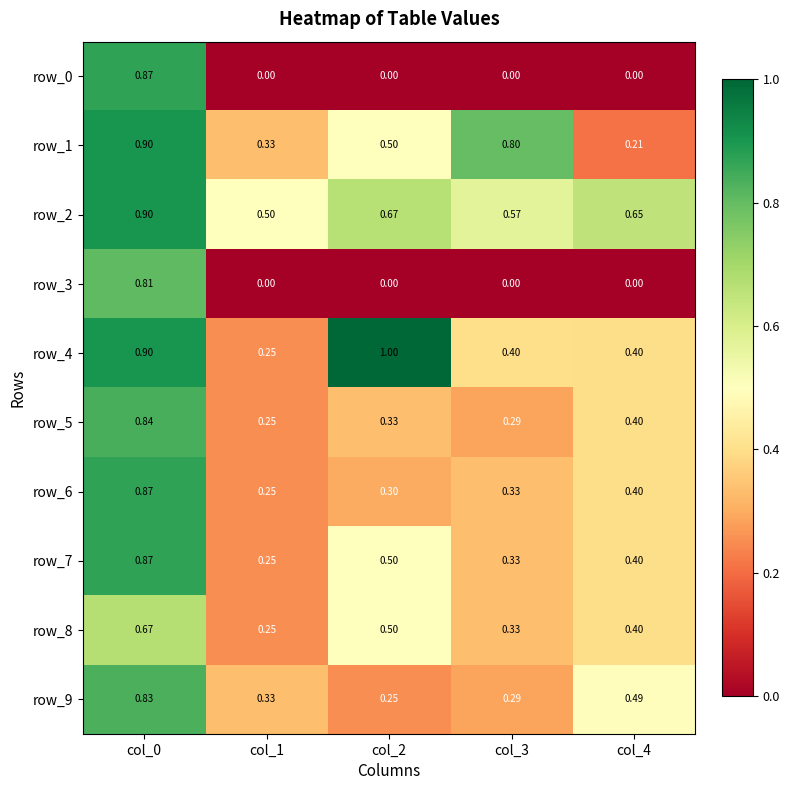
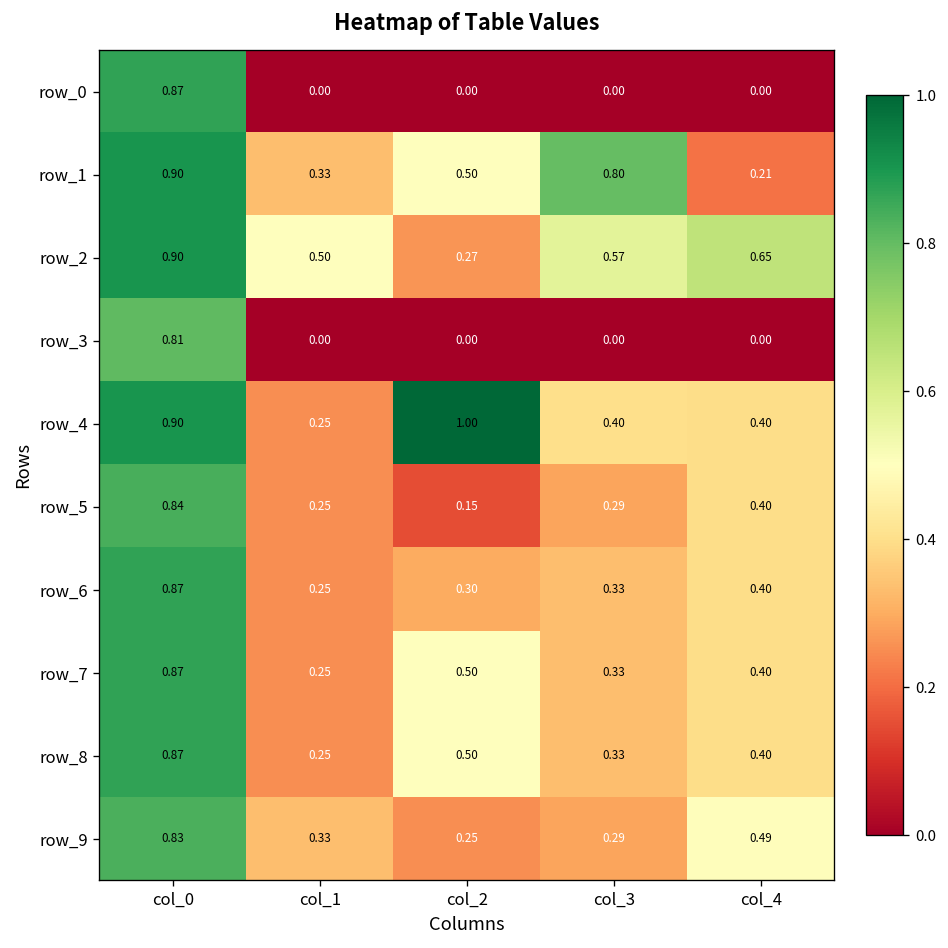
row_2, col_2: 0.67 -> 0.27
row_5, col_2: 0.33 -> 0.15
row_8, col_0: 0.67 -> 0.87
